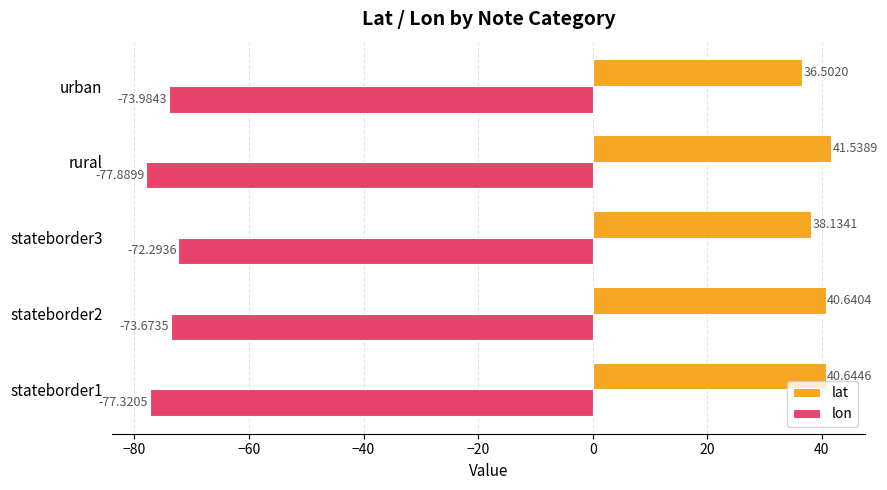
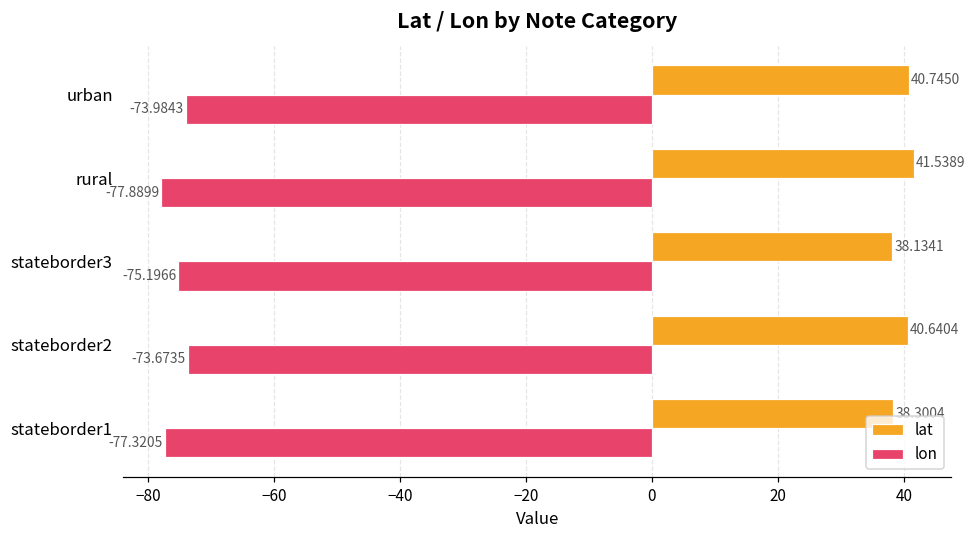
lat, urban: 36.5020 -> 40.7450
lon, stateborder3: -72.2936 -> -75.1966
lat, stateborder1: 41 -> 38
